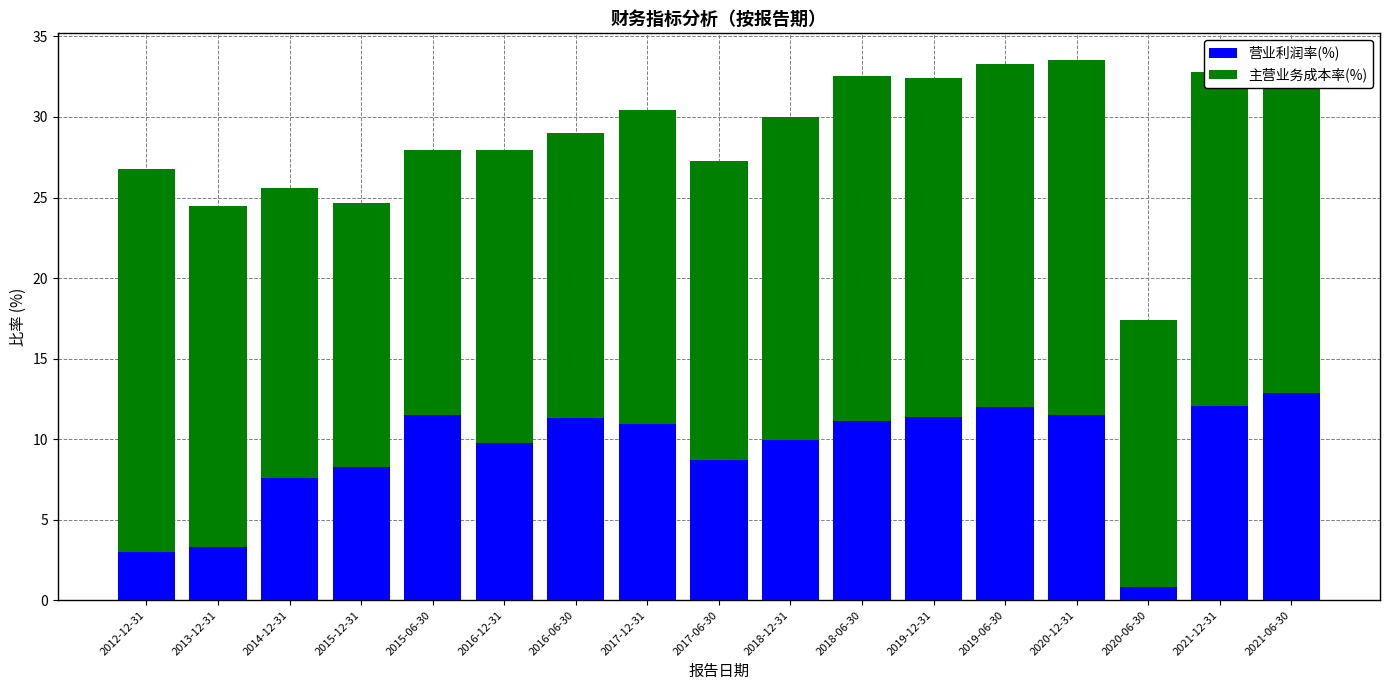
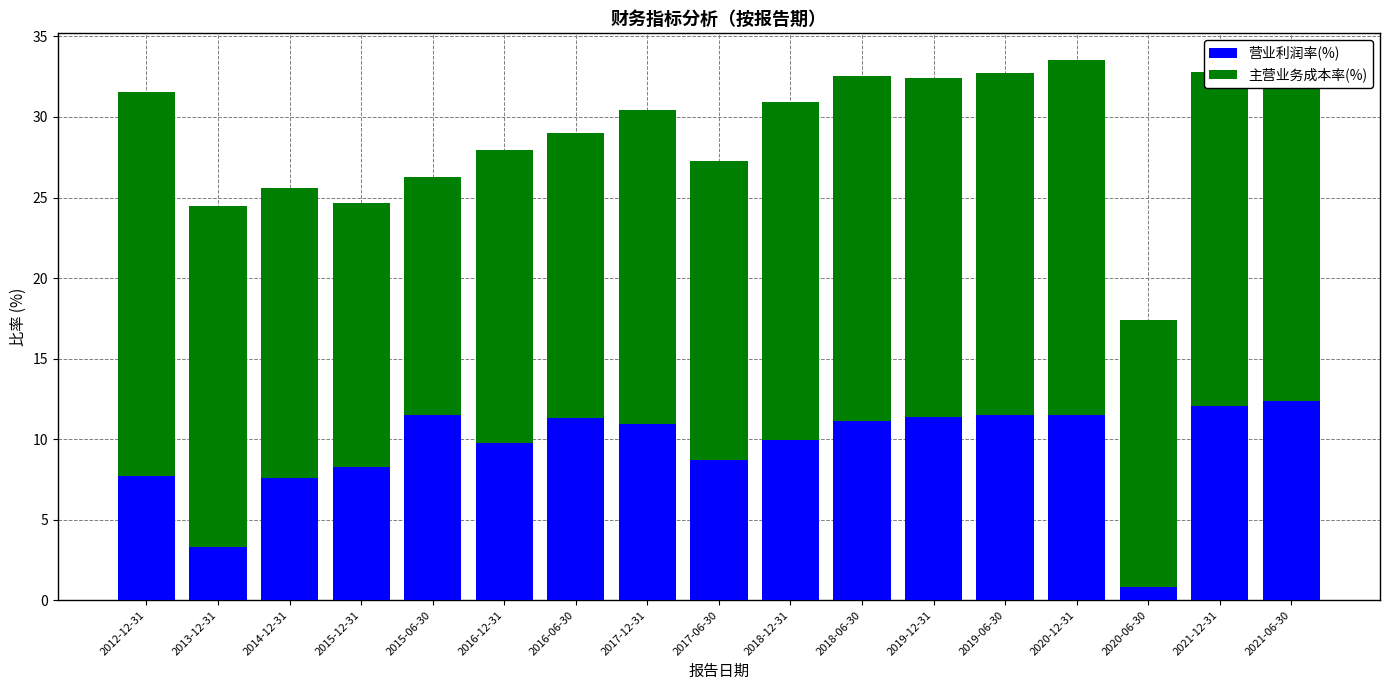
营业利润率(%), 2012-12-31: 3.0 -> 7.7
主营业务成本率(%), 2015-06-30: 16.5 -> 14.8
主营业务成本率(%), 2018-12-31: 20.0 -> 21.0
营业利润率(%), 2019-06-30: 12.0 -> 11.5
营业利润率(%), 2021-06-30: 12.9 -> 12.4
